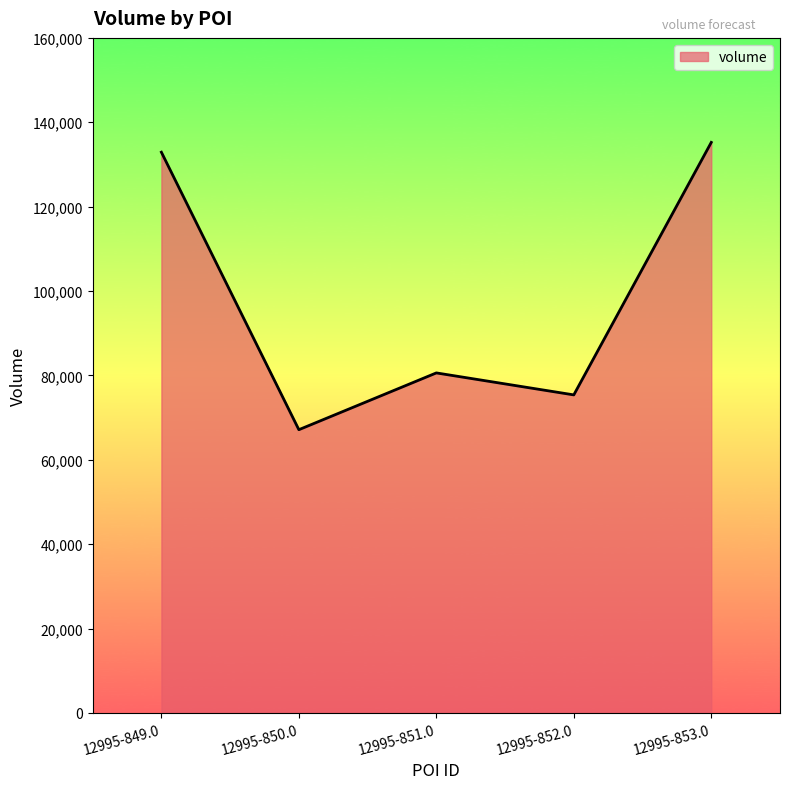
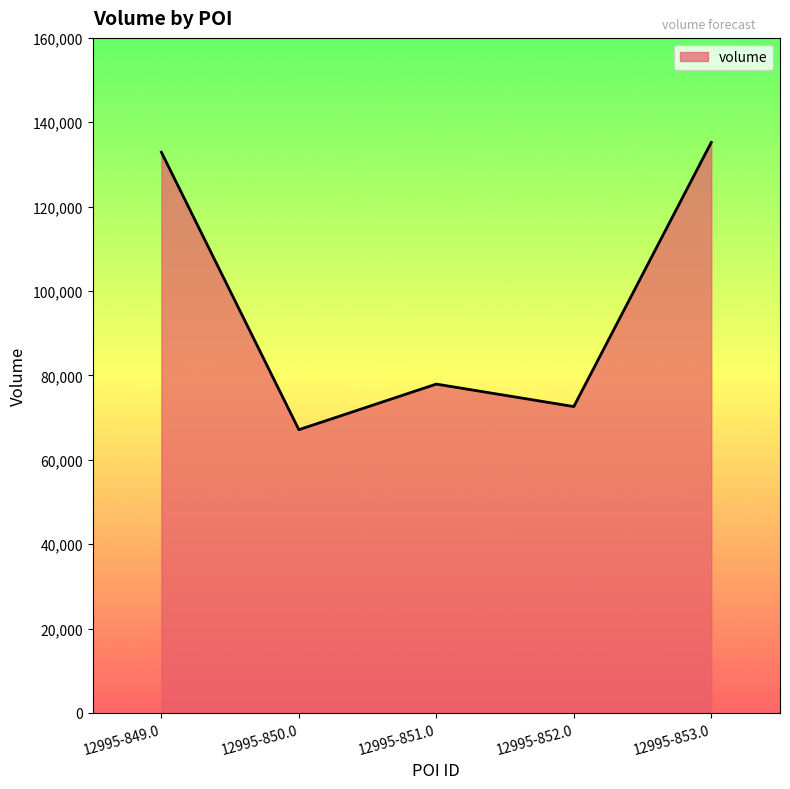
12995-851.0: 81,000 -> 78,000
12995-852.0: 75,000 -> 73,000
